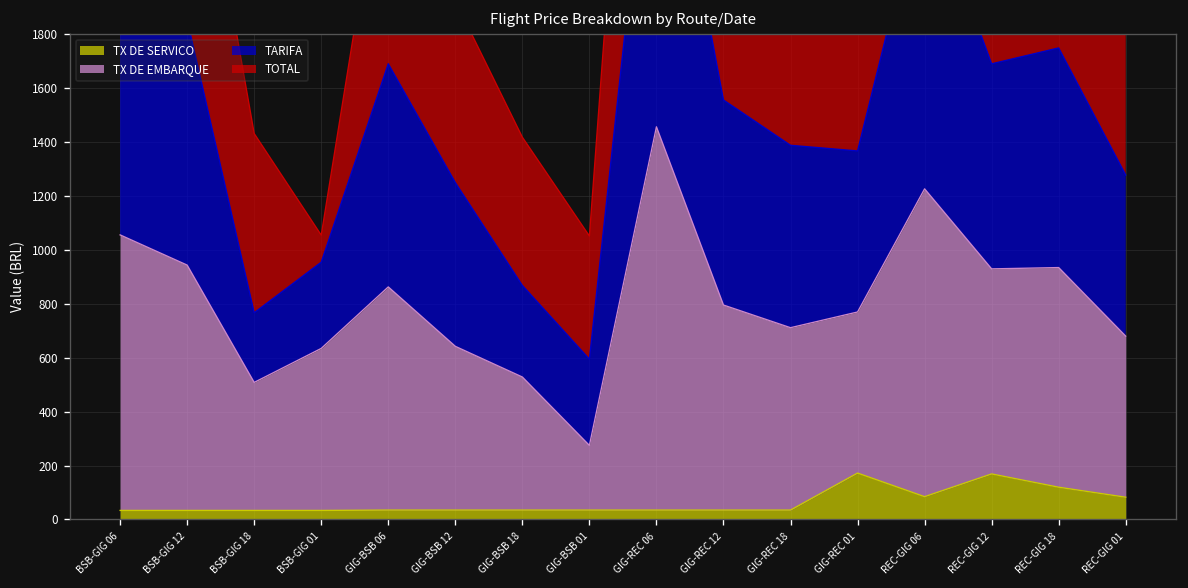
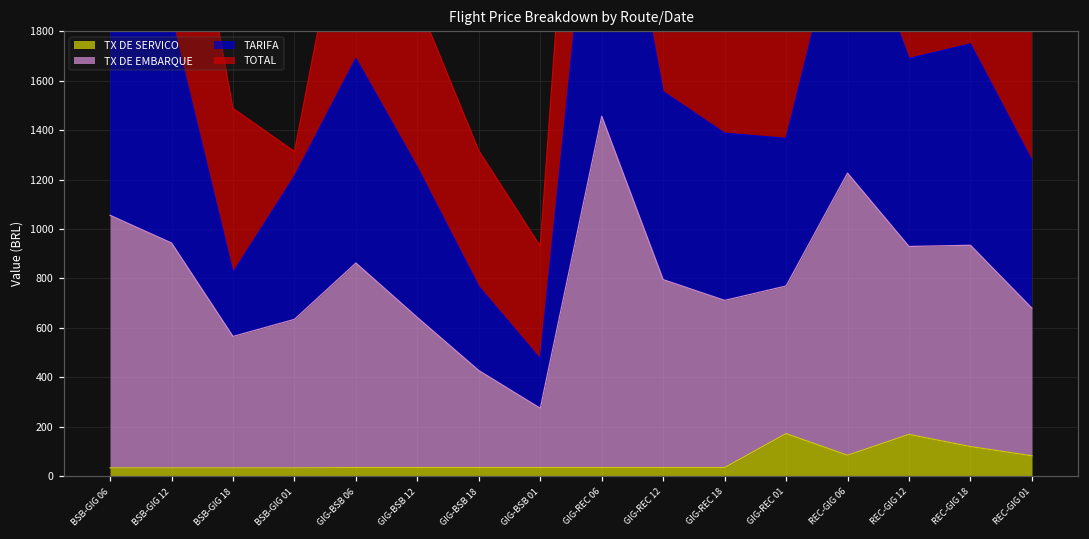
TX DE EMBARQUE, BSB-GIG 18: 470 -> 530
TARIFA, BSB-GIG 01: 320 -> 580
TX DE EMBARQUE, GIG-BSB 18: 490 -> 390
TARIFA, GIG-BSB 01: 320 -> 200
